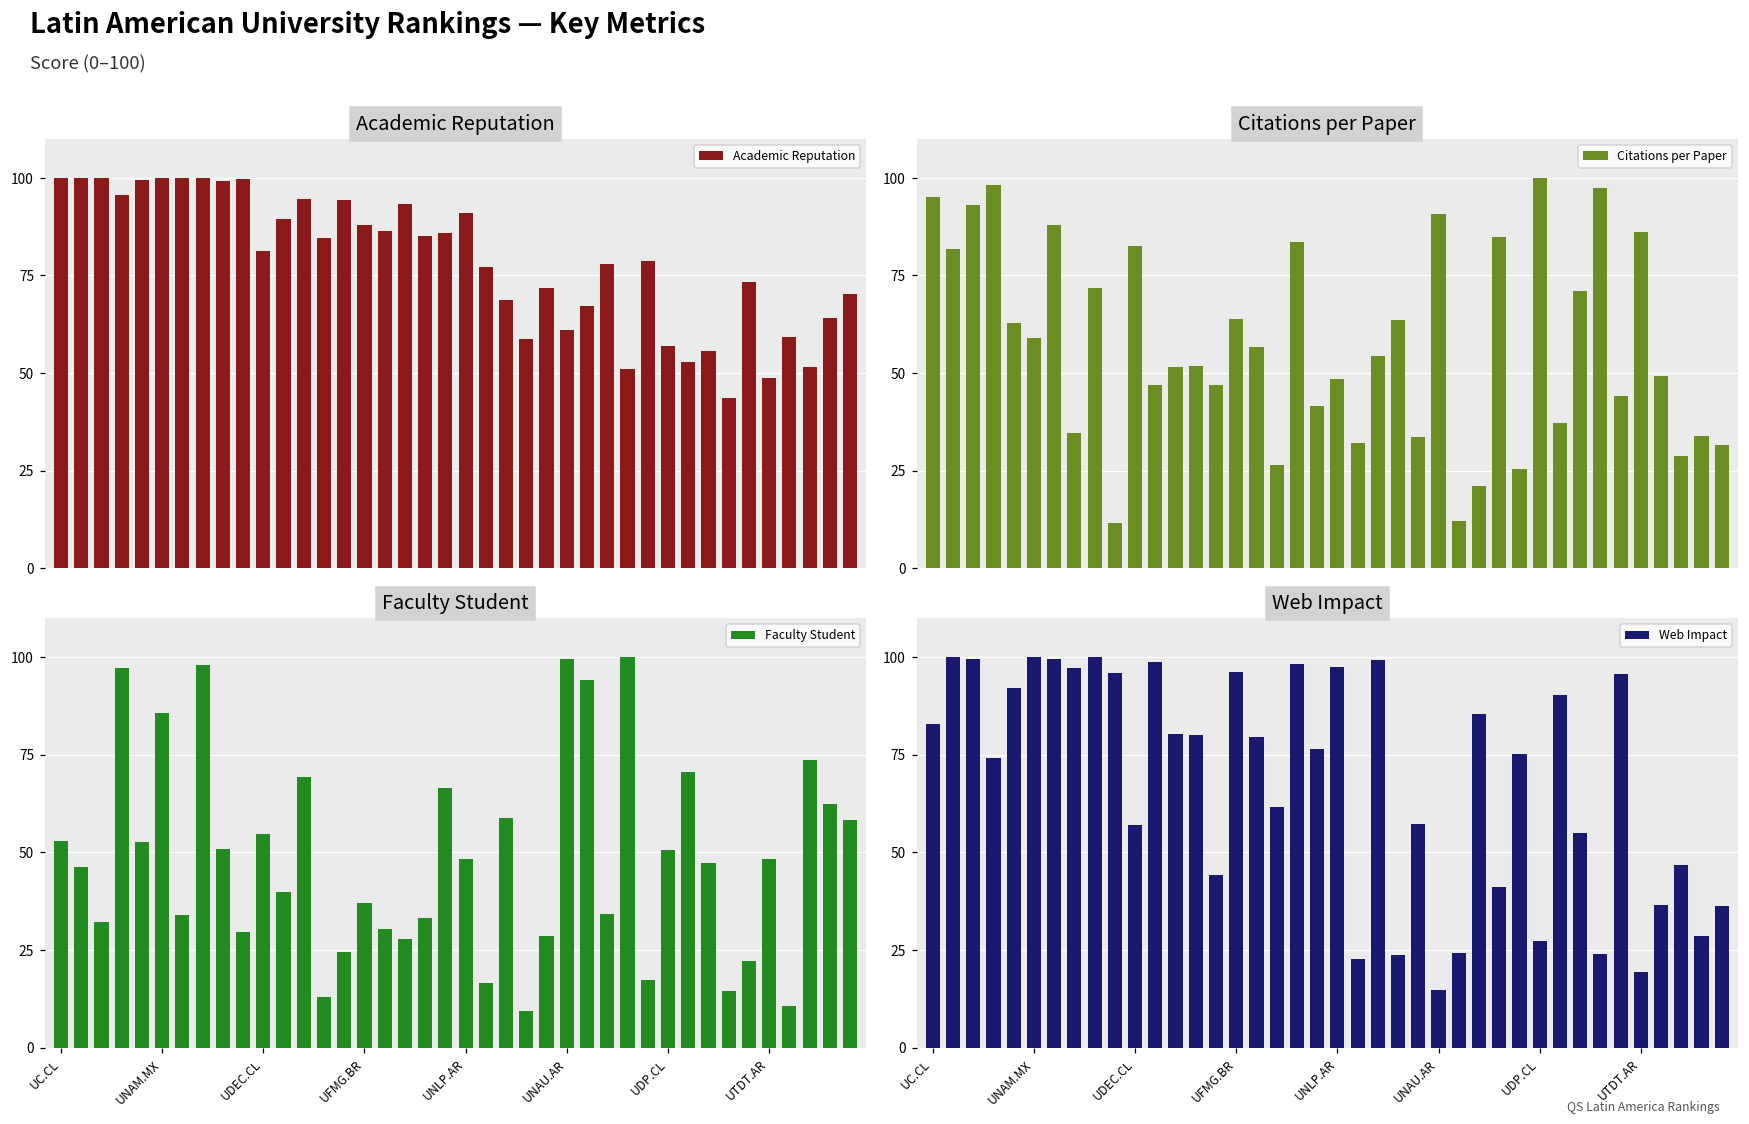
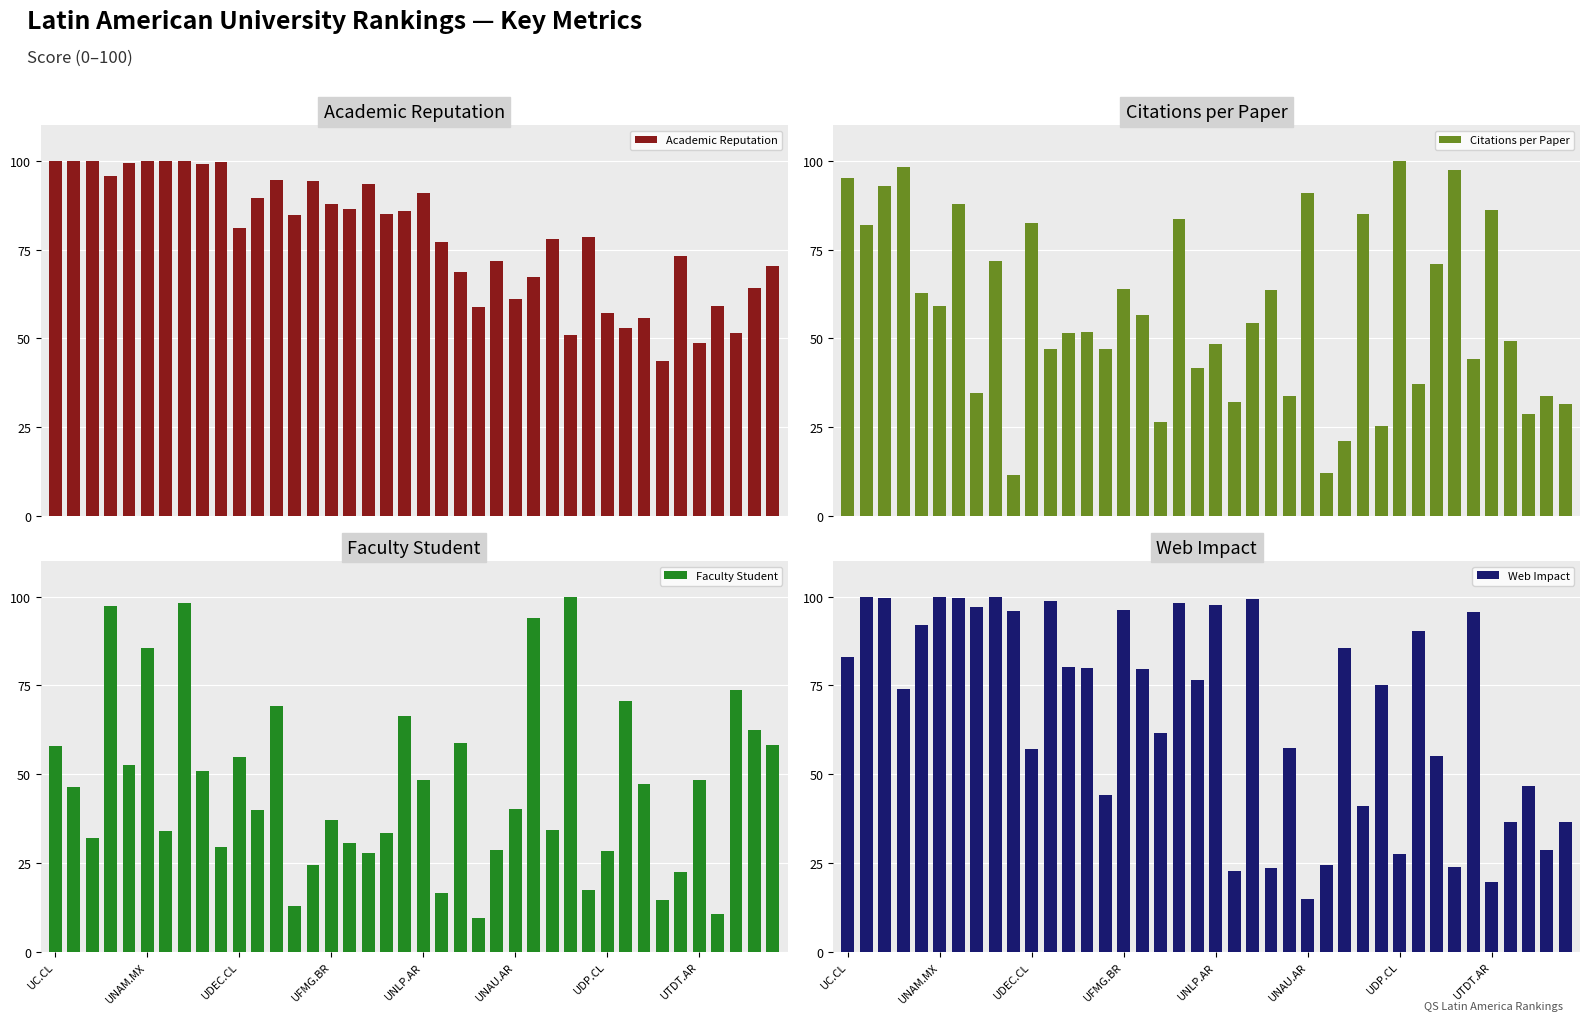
Faculty Student, UC.CL: 53 -> 58
Faculty Student, UNAU.AR: 100 -> 40
Faculty Student, UDP.CL: 51 -> 28
